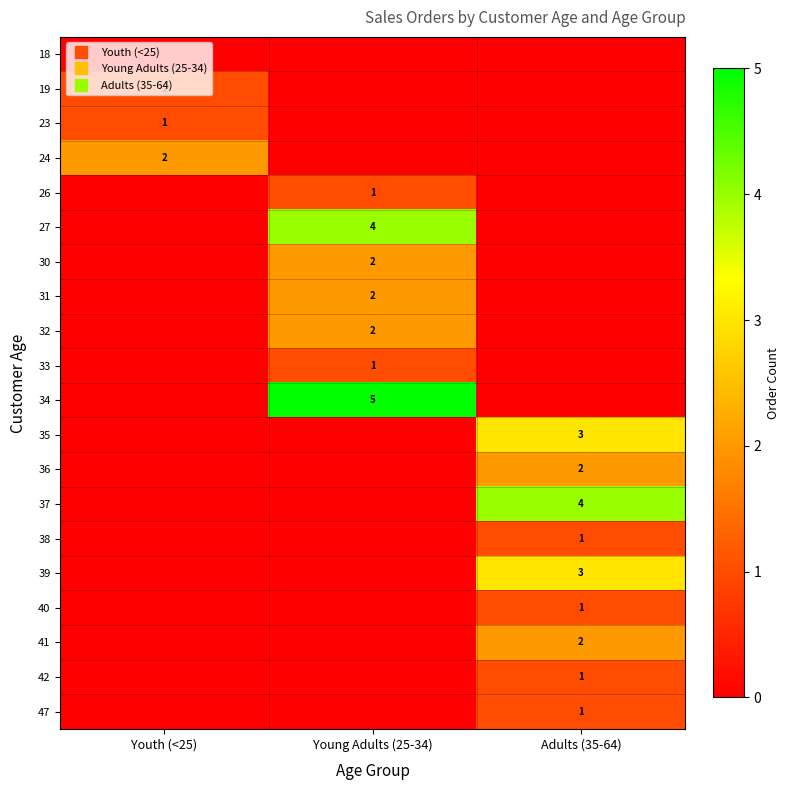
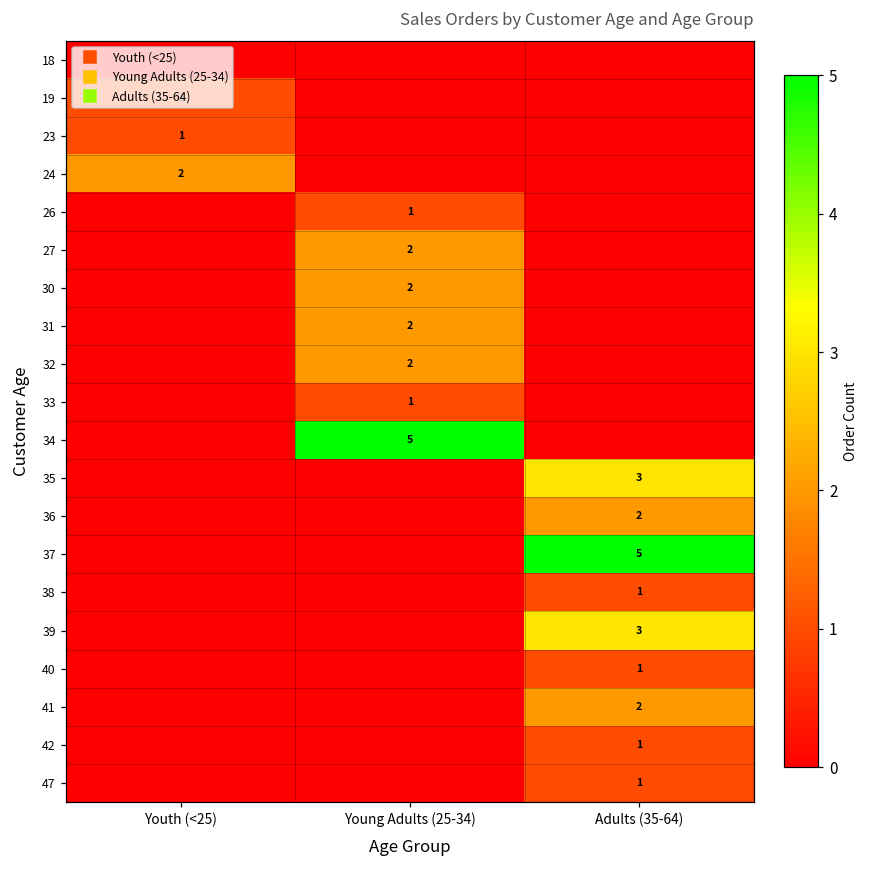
27, Young Adults (25-34): 4 -> 2
37, Adults (35-64): 4 -> 5
